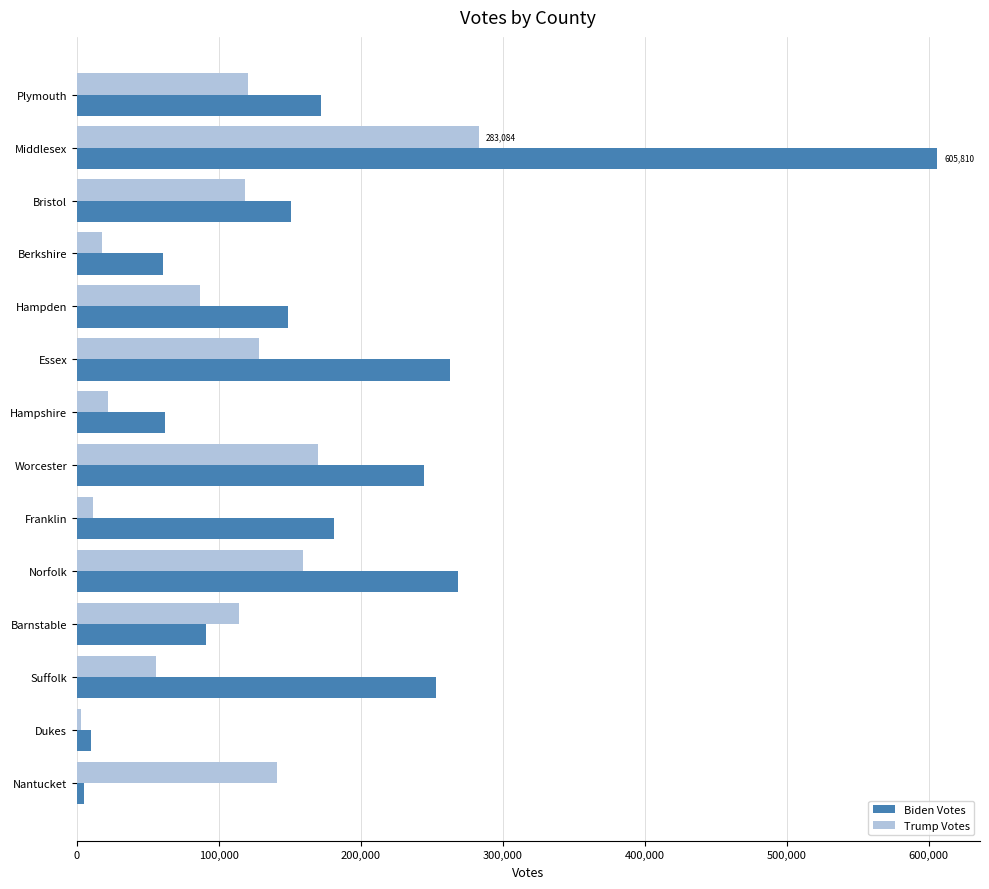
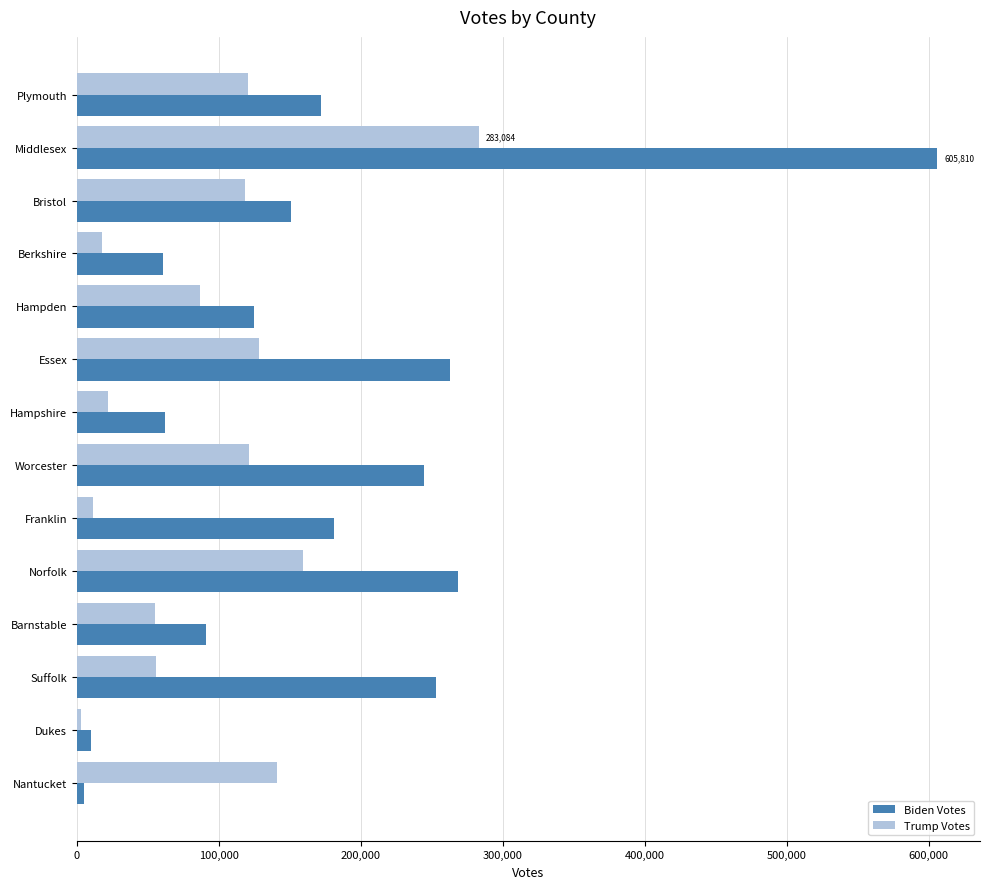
Biden Votes, Hampden: 149,000 -> 125,000
Trump Votes, Worcester: 170,000 -> 121,000
Trump Votes, Barnstable: 114,000 -> 55,000
